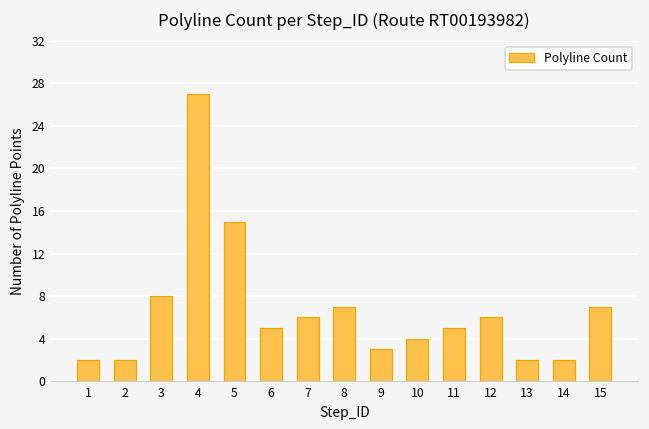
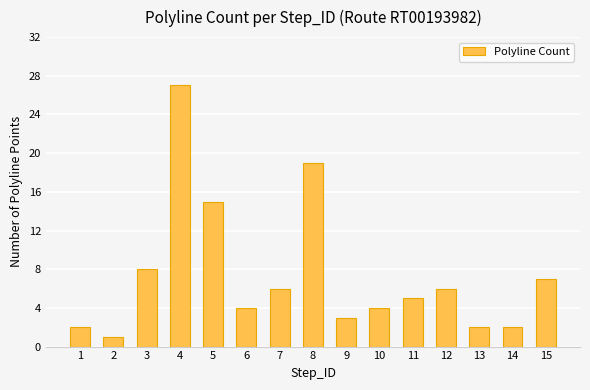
2: 2 -> 1
6: 5 -> 4
8: 7 -> 19
